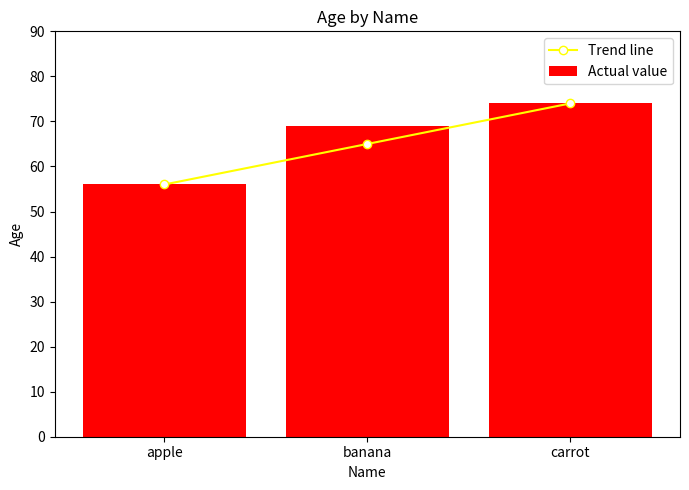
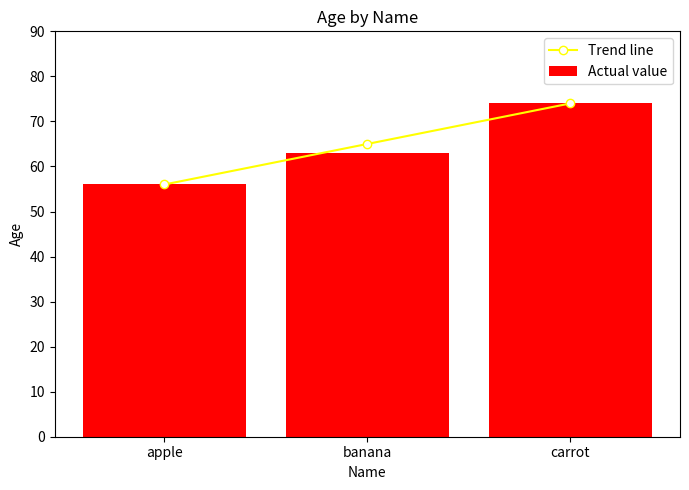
Actual value, banana: 69 -> 63
